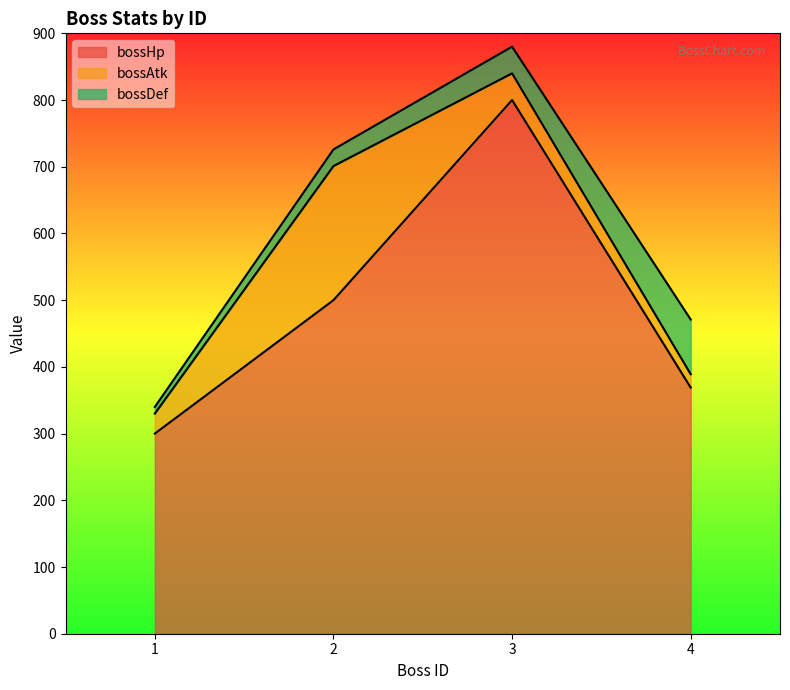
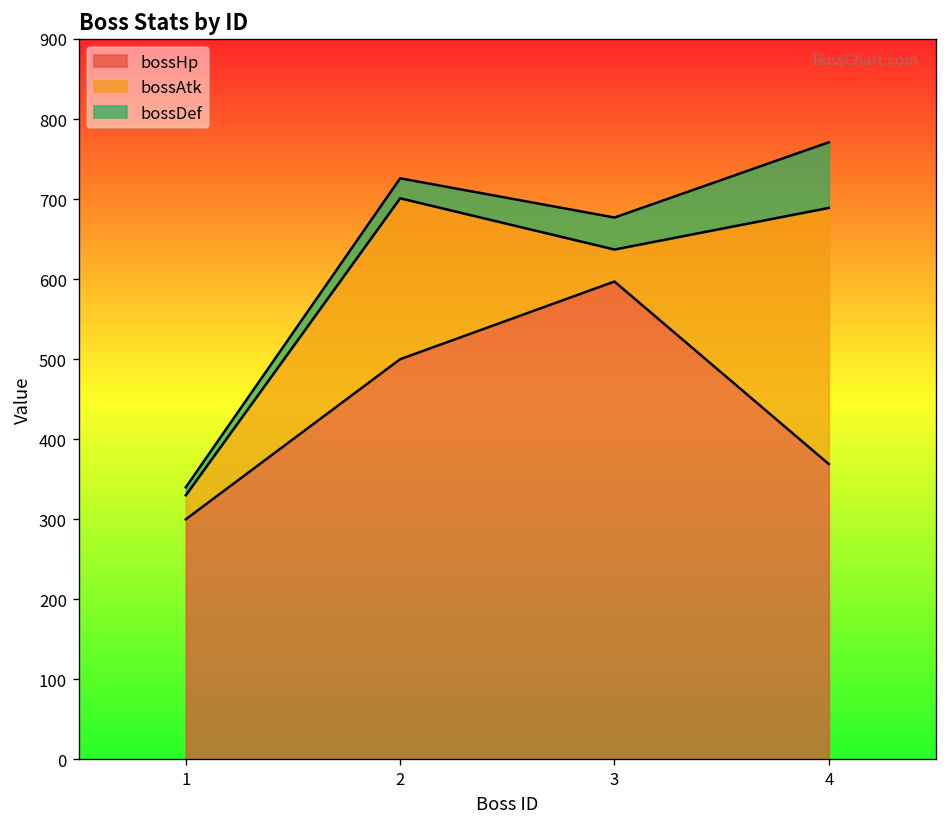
bossHp, 3: 800 -> 600
bossAtk, 4: 20 -> 320
